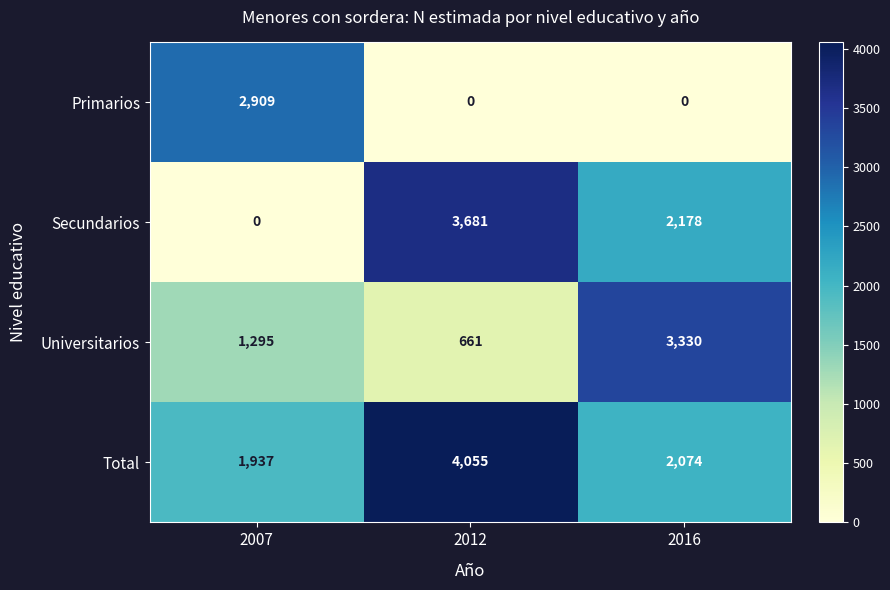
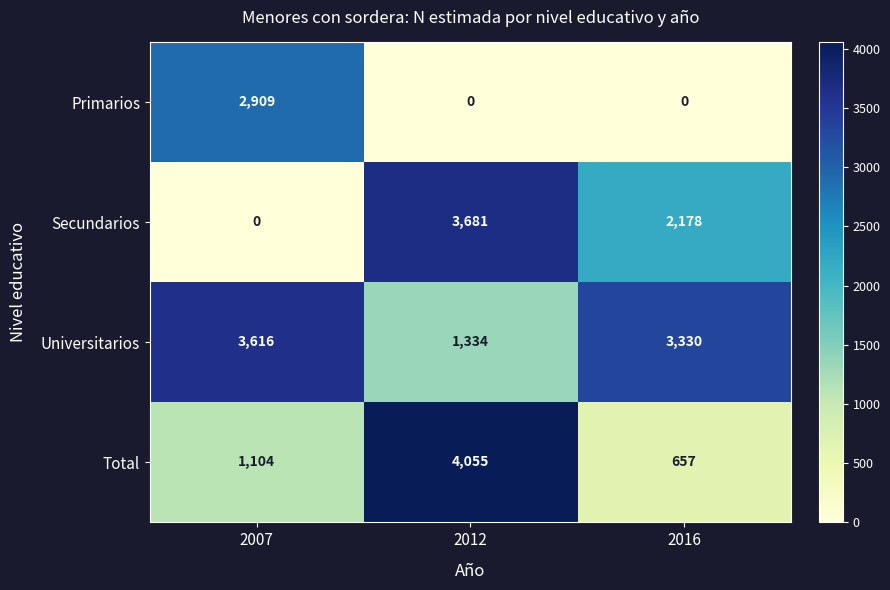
Universitarios, 2007: 1,295 -> 3,616
Universitarios, 2012: 661 -> 1,334
Total, 2007: 1,937 -> 1,104
Total, 2016: 2,074 -> 657
